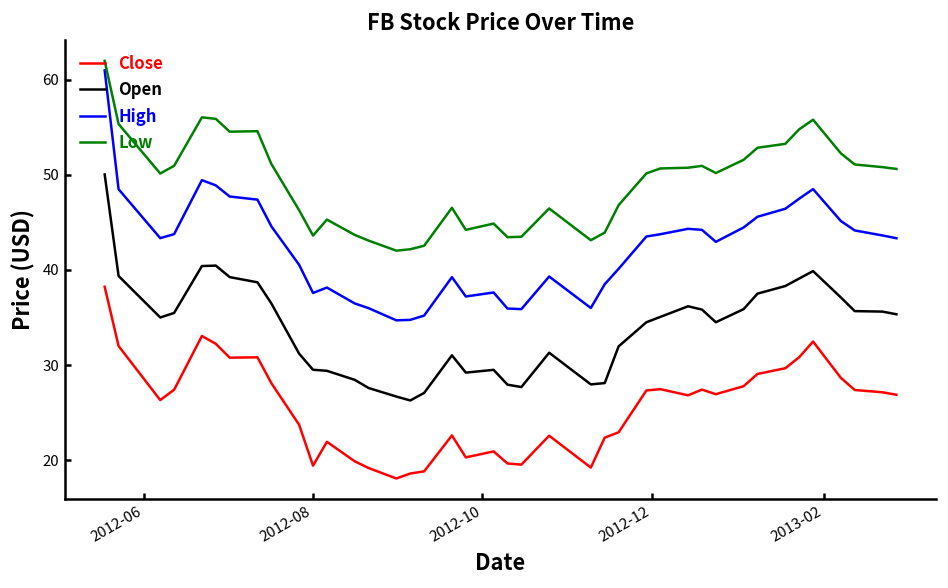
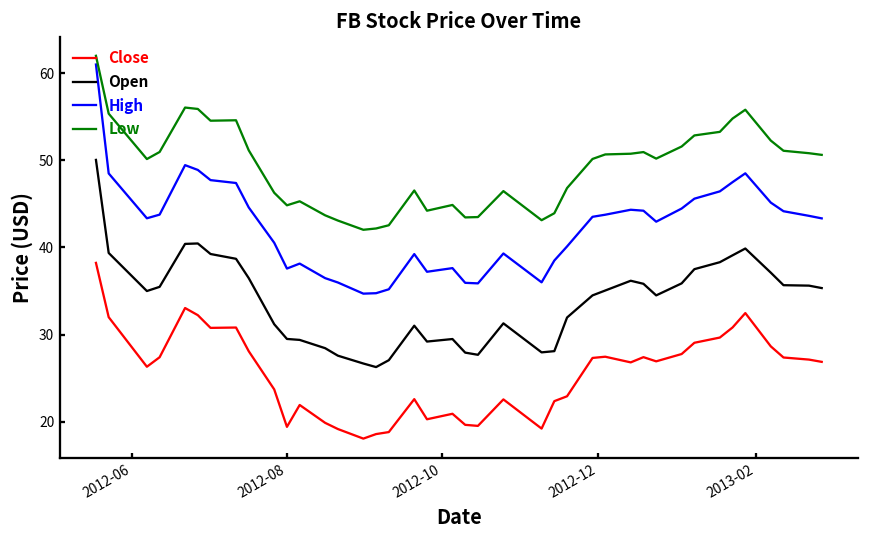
Low, 2012-08: 44 -> 45
